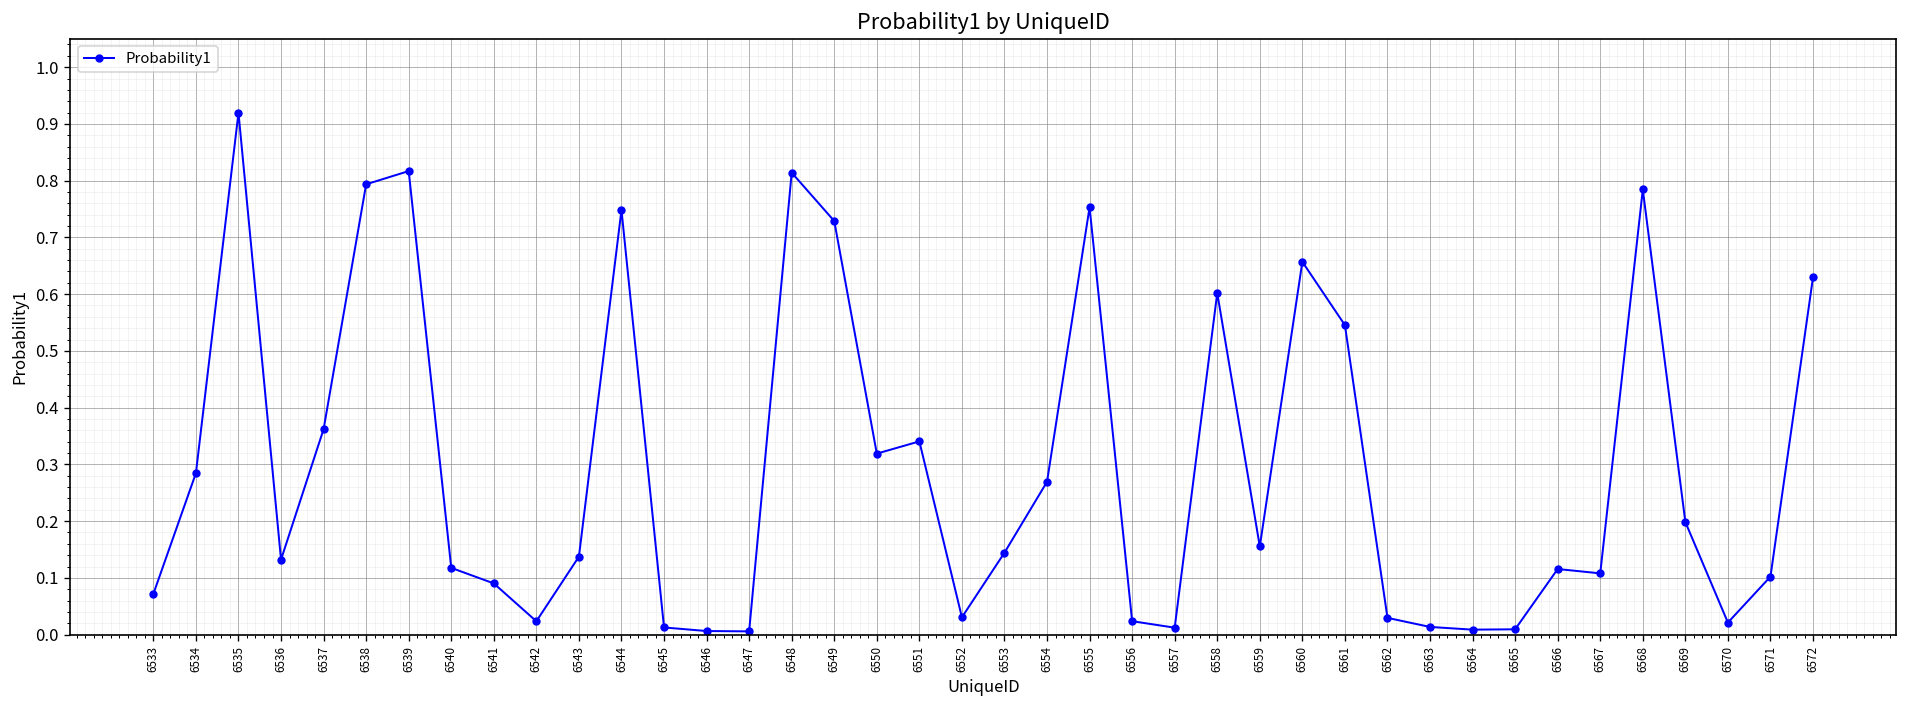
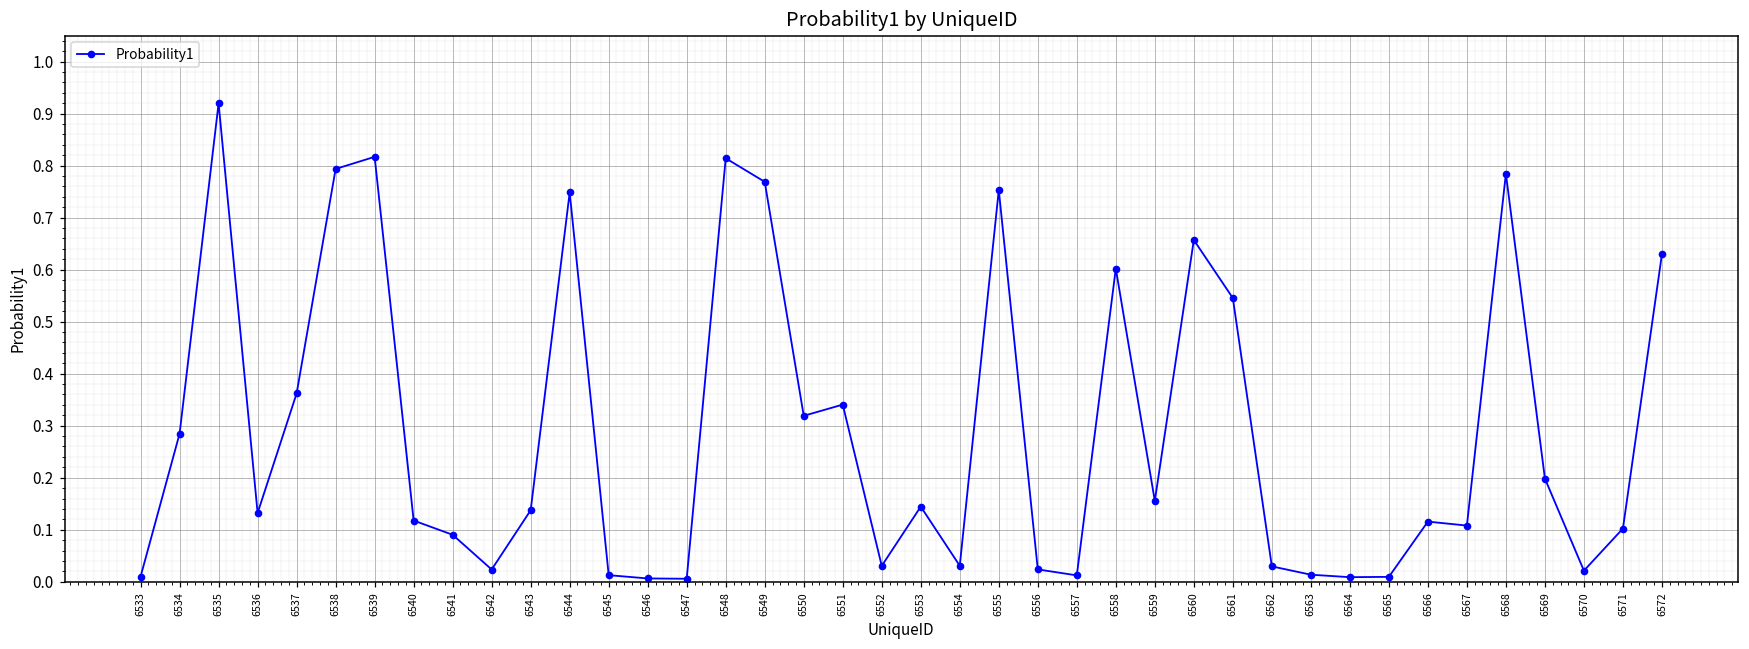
6533: 0.07 -> 0.01
6549: 0.73 -> 0.77
6554: 0.27 -> 0.03
